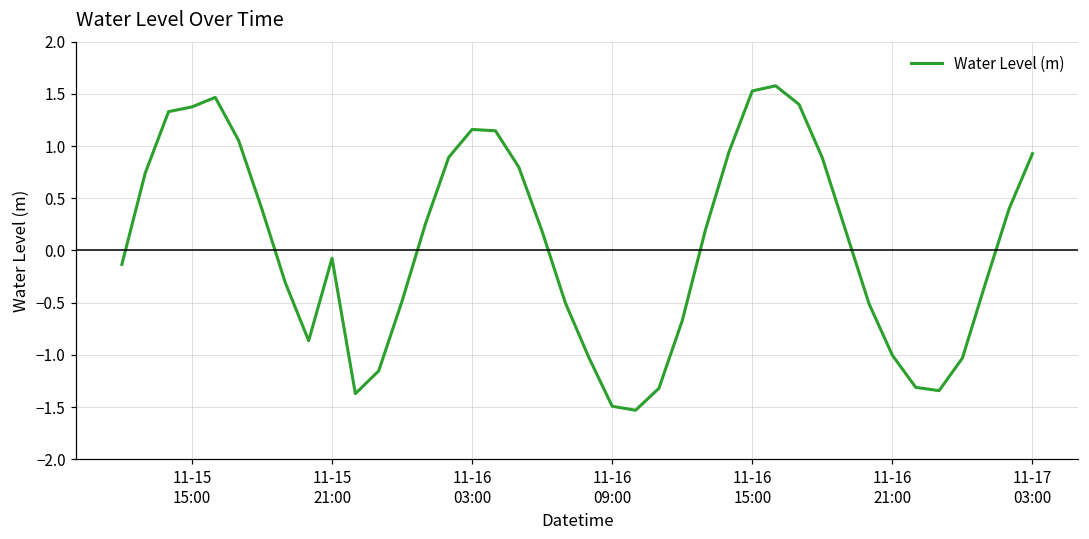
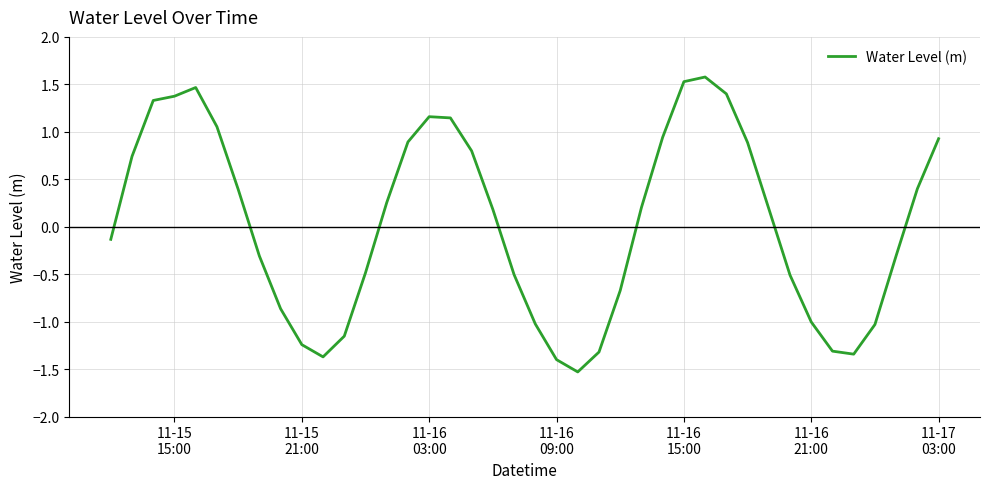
11-15 21:00: -0.1 -> -1.2
11-16 09:00: -1.5 -> -1.4
